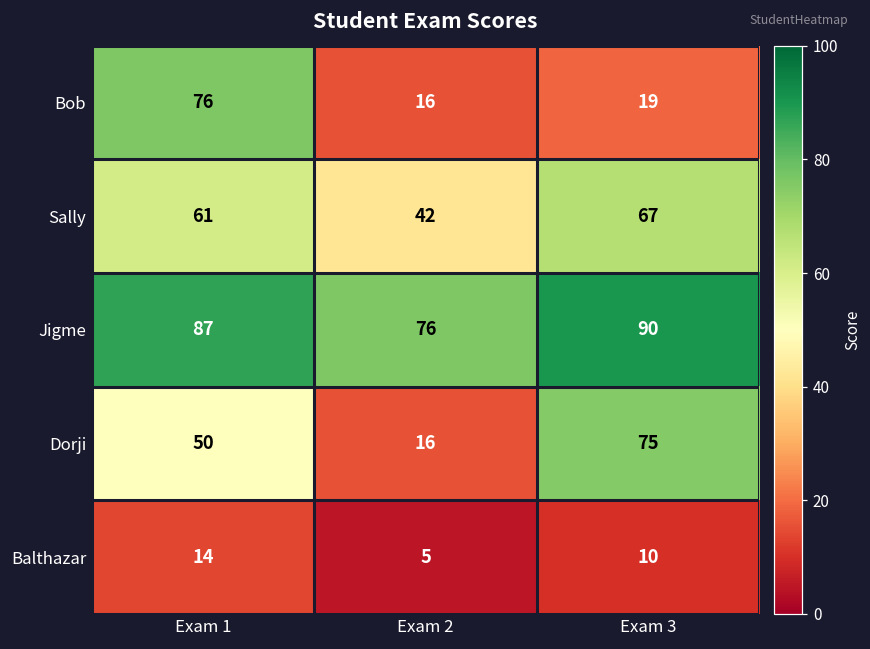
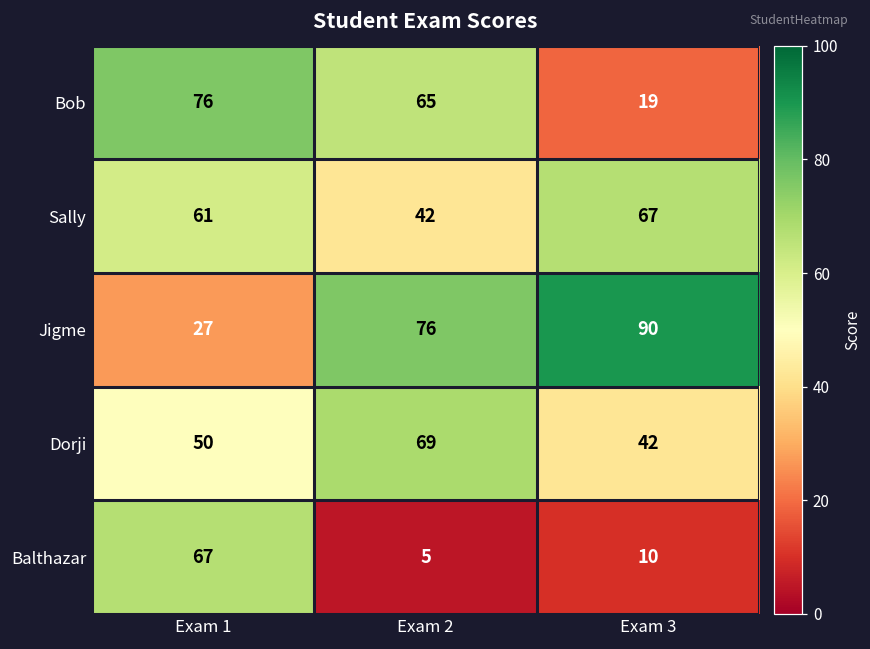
Bob, Exam 2: 16 -> 65
Jigme, Exam 1: 87 -> 27
Dorji, Exam 2: 16 -> 69
Dorji, Exam 3: 75 -> 42
Balthazar, Exam 1: 14 -> 67
